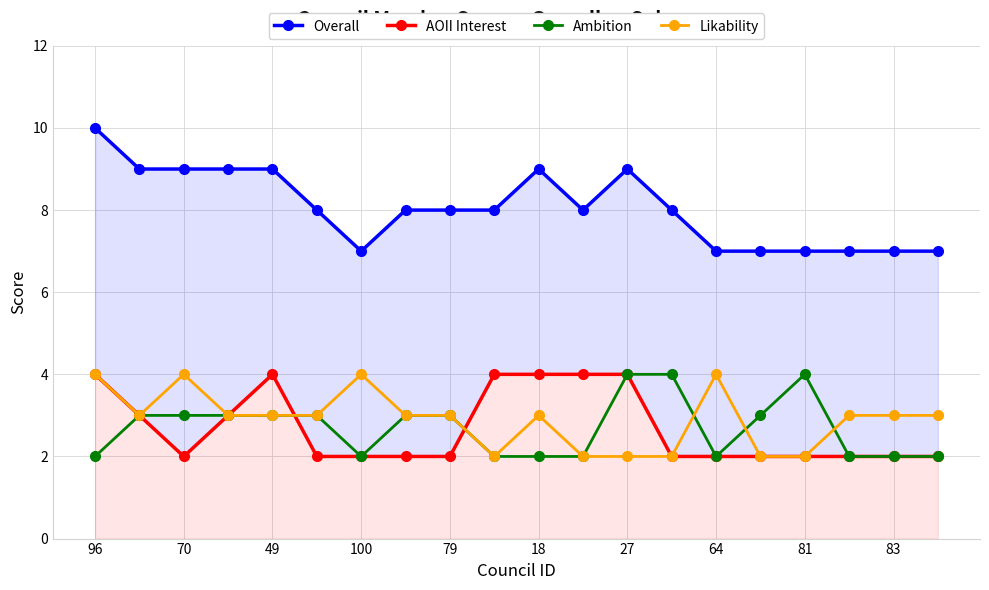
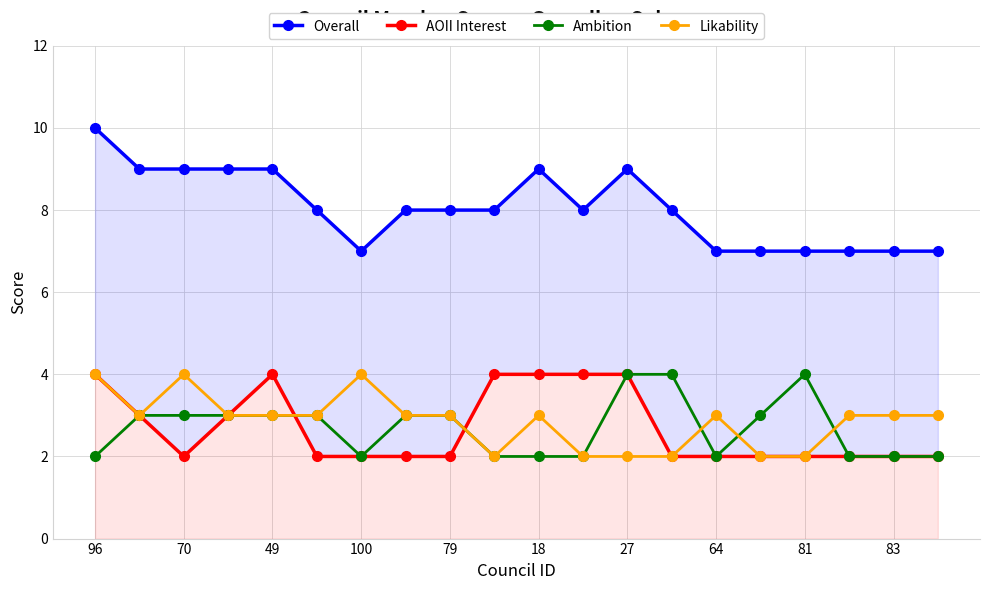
Likability, 64: 4 -> 3
